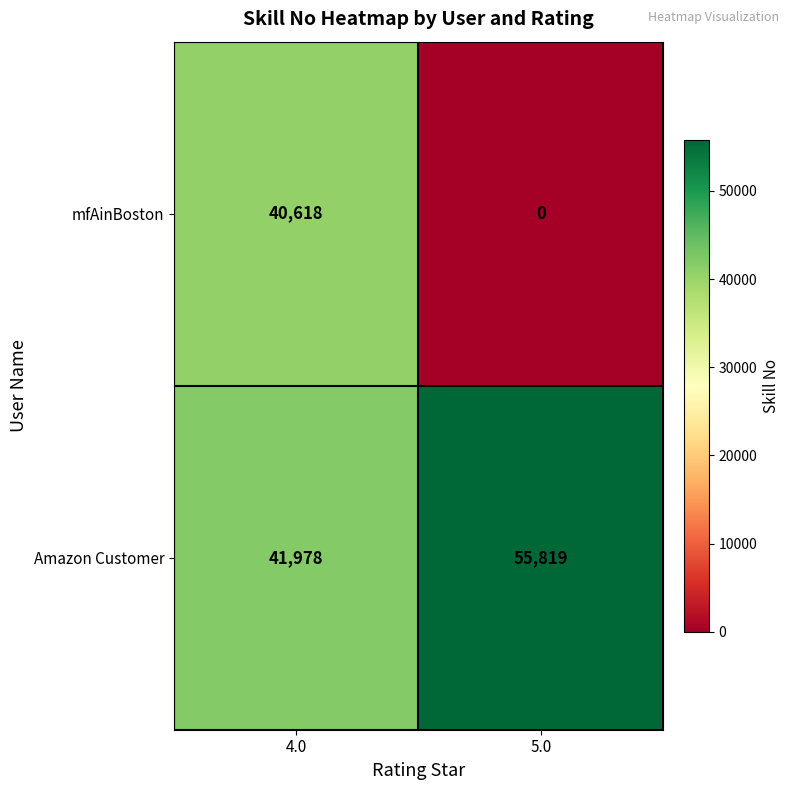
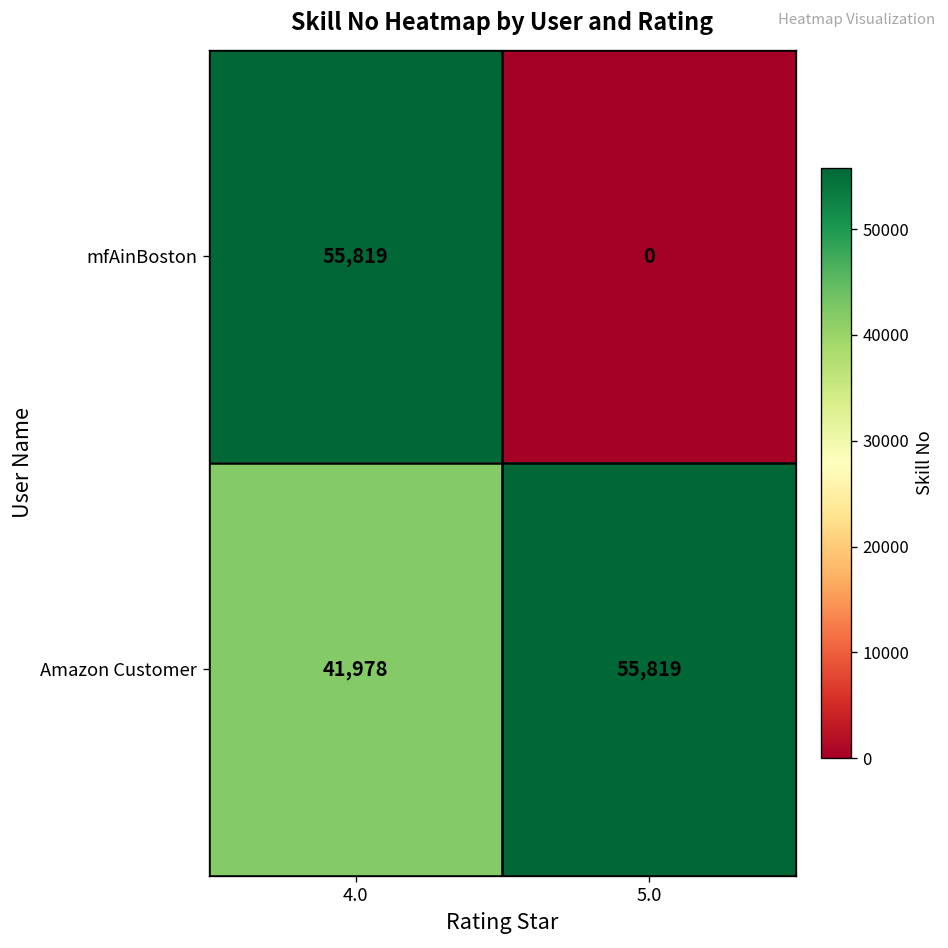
mfAinBoston, 4.0: 40,618 -> 55,819
